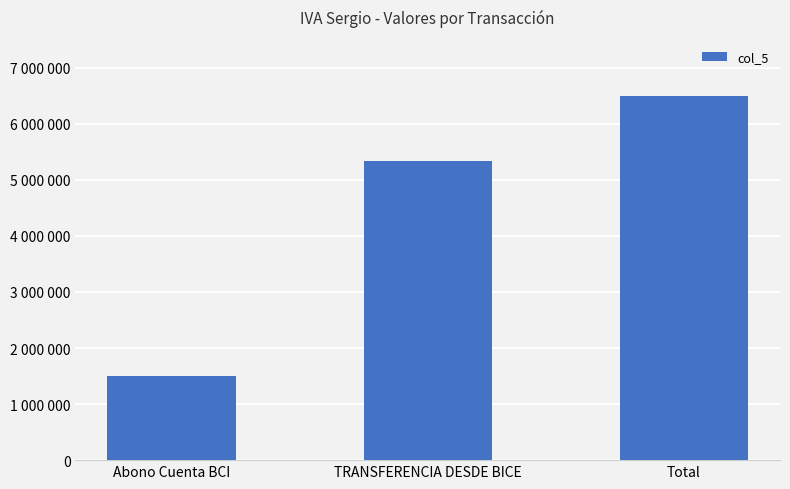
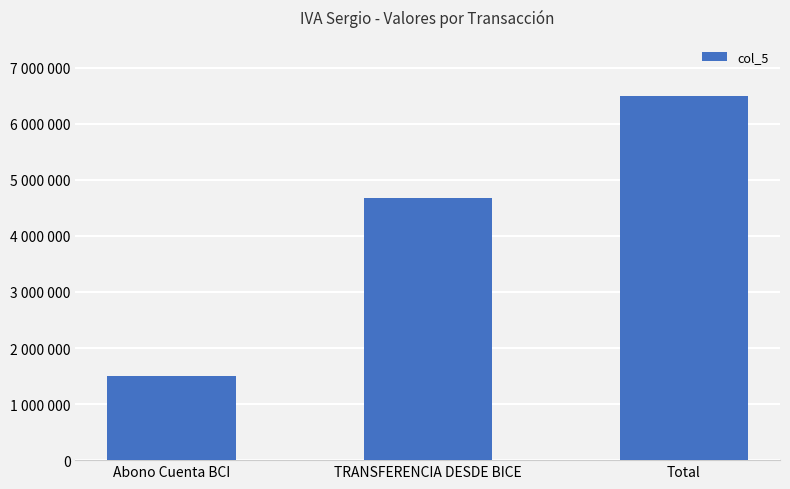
TRANSFERENCIA DESDE BICE: 5300000 -> 4700000
